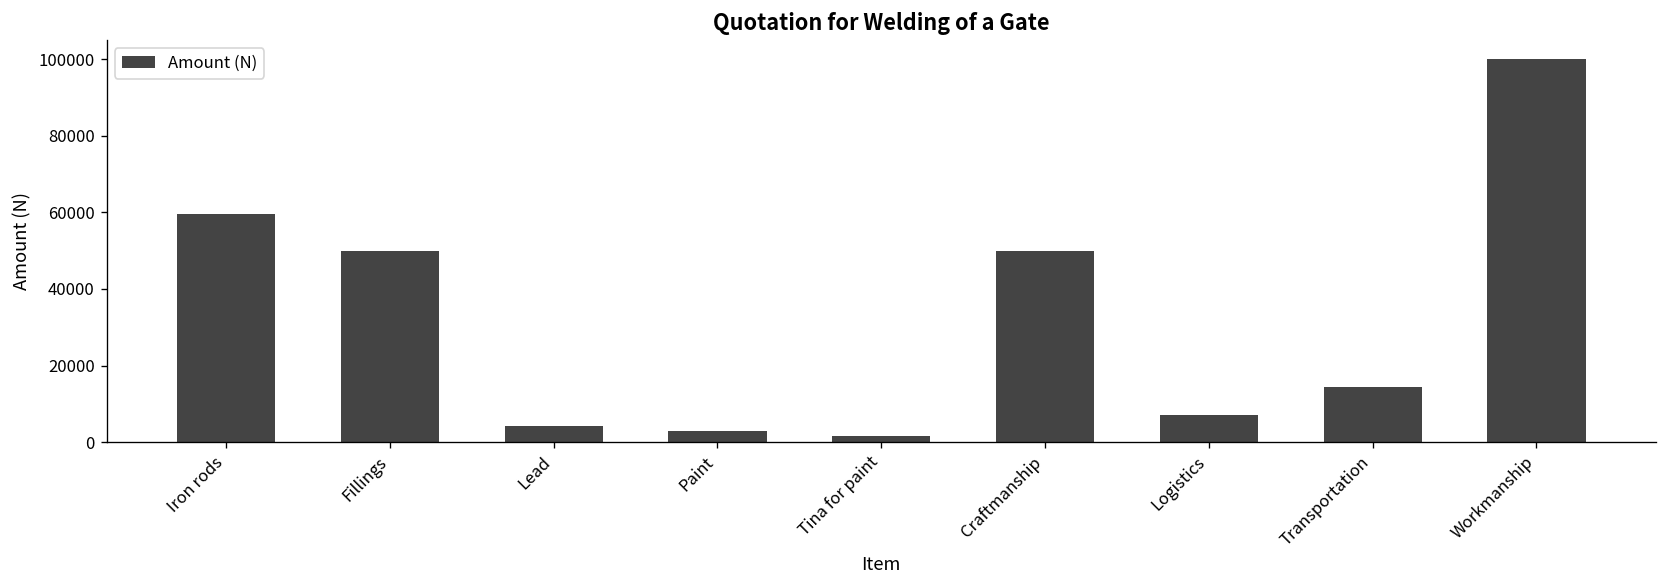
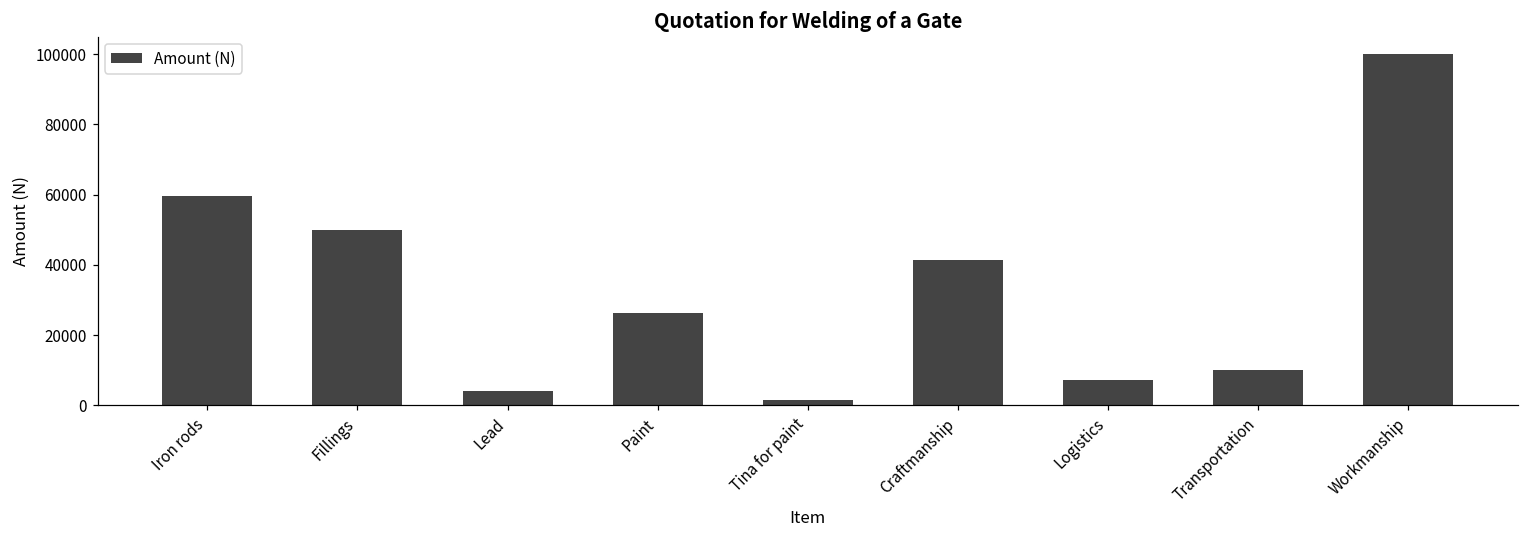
Paint: 3000 -> 26000
Craftmanship: 50000 -> 41000
Transportation: 14000 -> 10000
